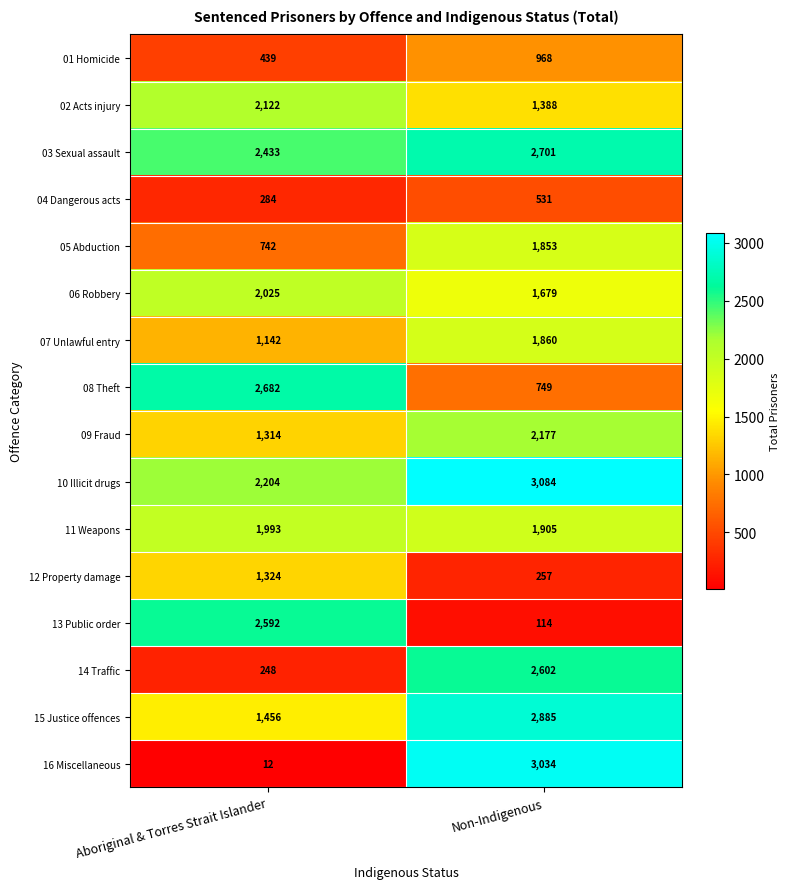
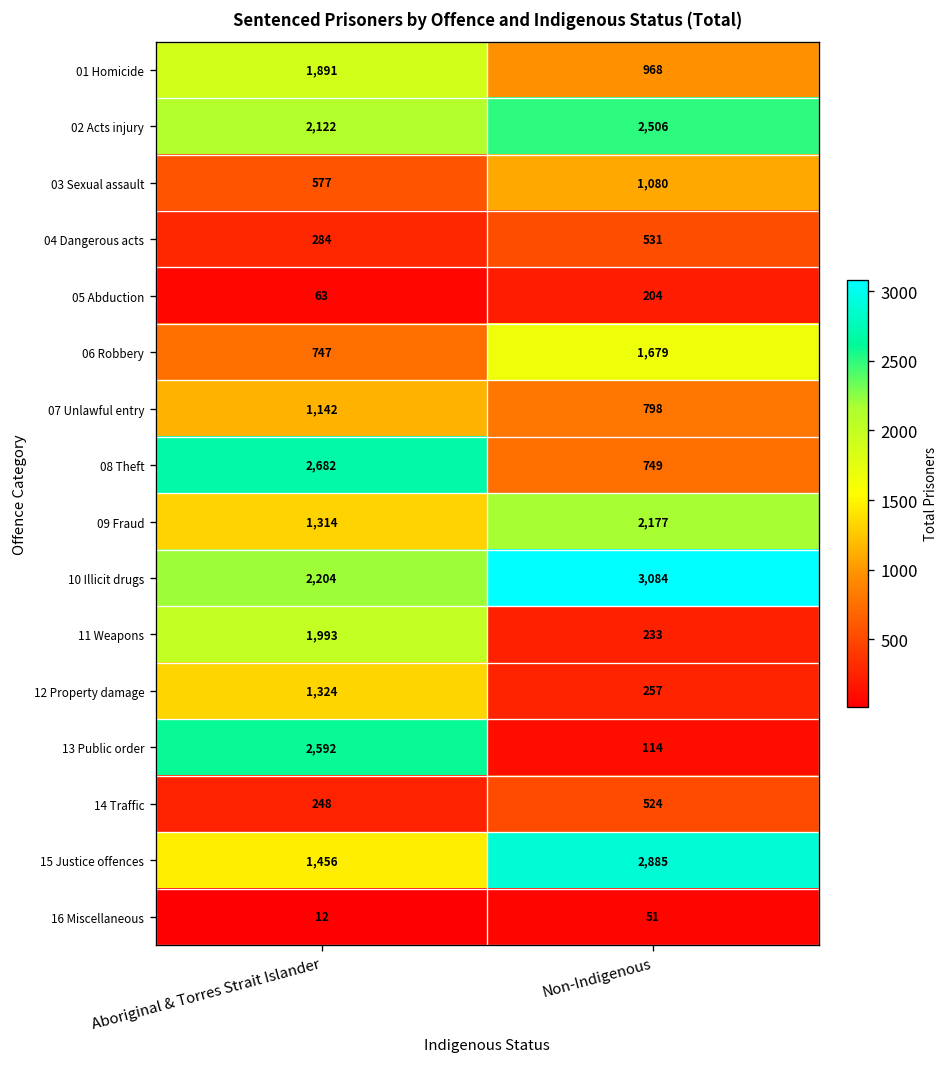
01 Homicide, Aboriginal & Torres Strait Islander: 439 -> 1,891
02 Acts injury, Non-Indigenous: 1,388 -> 2,506
03 Sexual assault, Aboriginal & Torres Strait Islander: 2,433 -> 577
03 Sexual assault, Non-Indigenous: 2,701 -> 1,080
05 Abduction, Aboriginal & Torres Strait Islander: 742 -> 63
05 Abduction, Non-Indigenous: 1,853 -> 204
06 Robbery, Aboriginal & Torres Strait Islander: 2,025 -> 747
07 Unlawful entry, Non-Indigenous: 1,860 -> 798
11 Weapons, Non-Indigenous: 1,905 -> 233
14 Traffic, Non-Indigenous: 2,602 -> 524
16 Miscellaneous, Non-Indigenous: 3,034 -> 51
